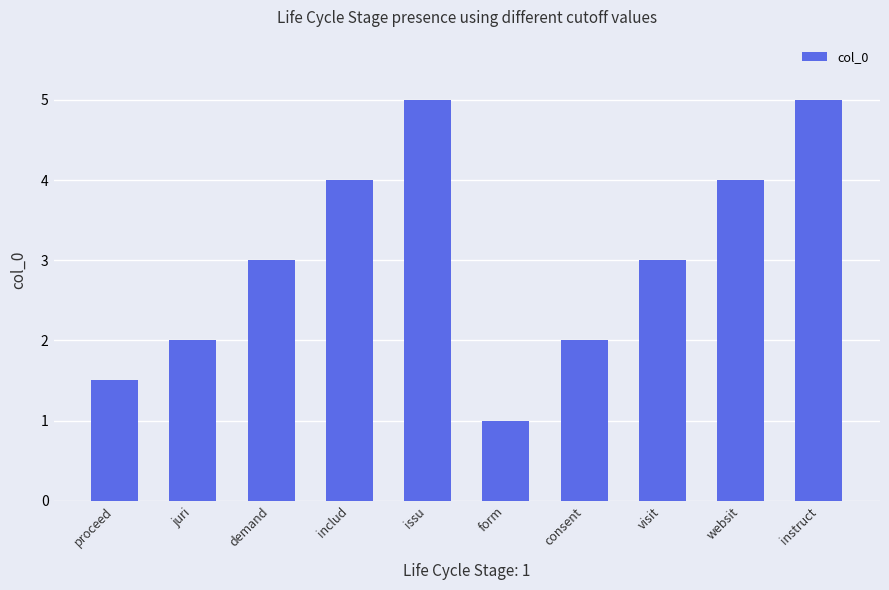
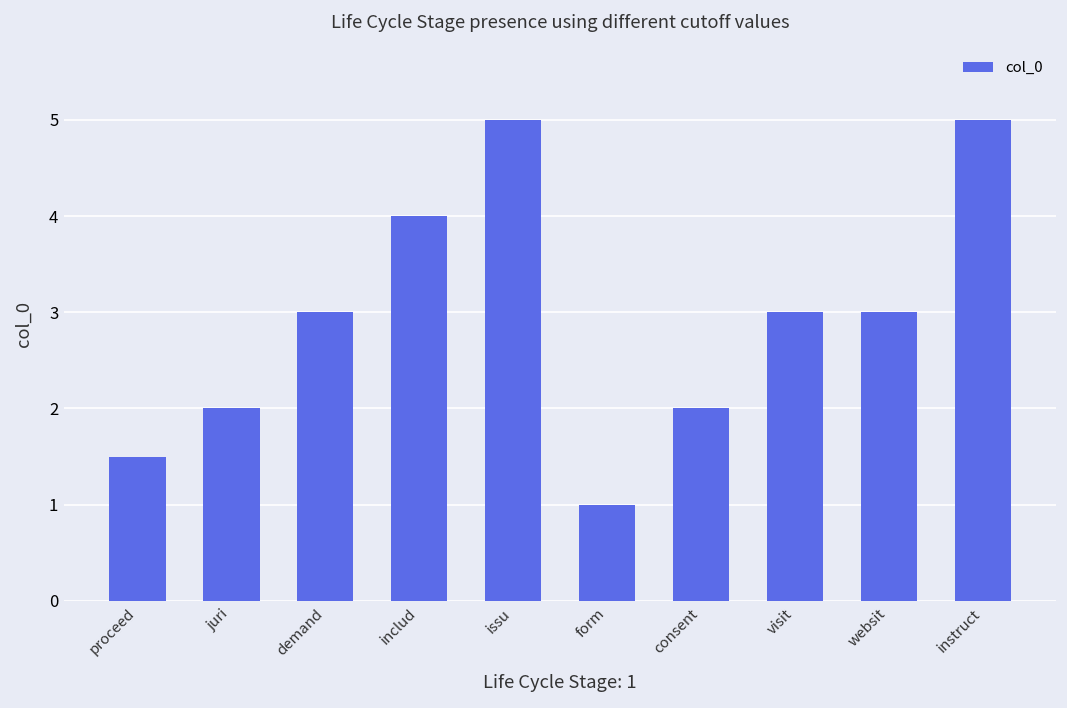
websit: 4 -> 3
